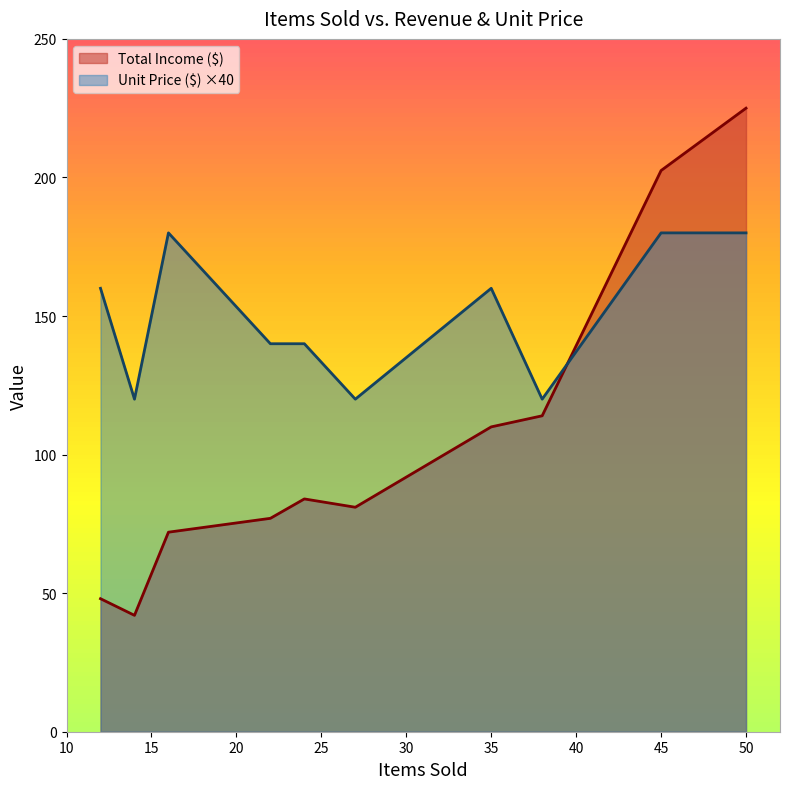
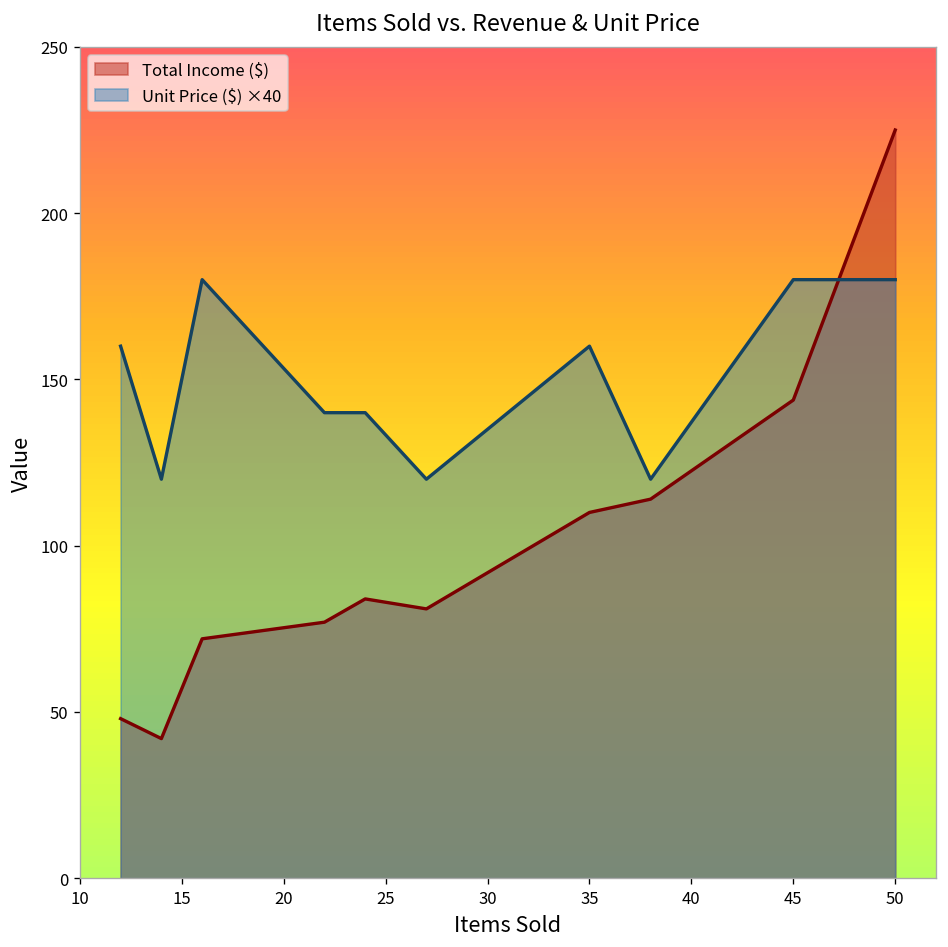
Total Income ($), 45: 203 -> 144
